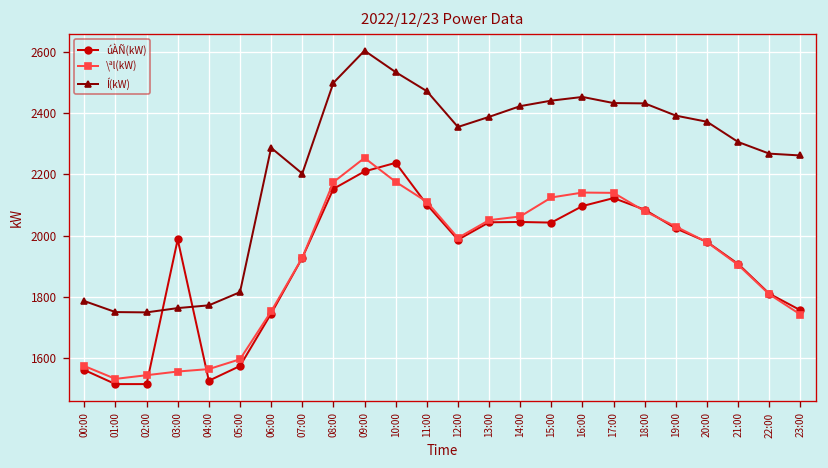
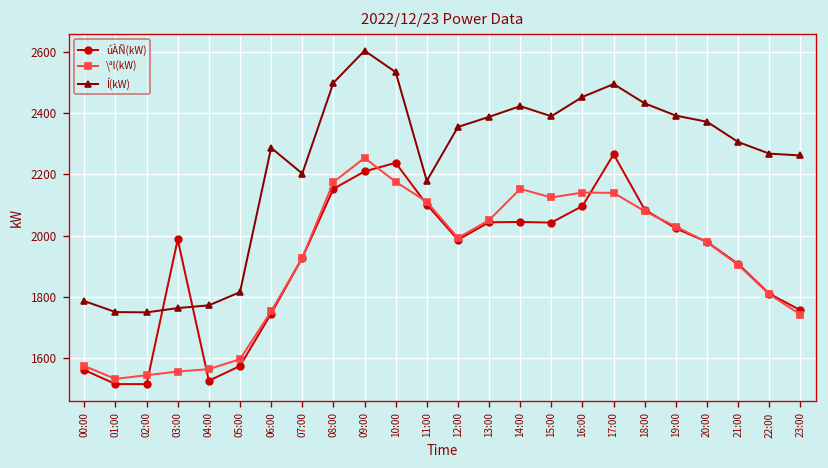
Í(kW), 11:00: 2470 -> 2180
\ªl(kW), 14:00: 2060 -> 2150
Í(kW), 15:00: 2440 -> 2390
úÀÑ(kW), 17:00: 2120 -> 2270
Í(kW), 17:00: 2430 -> 2500
